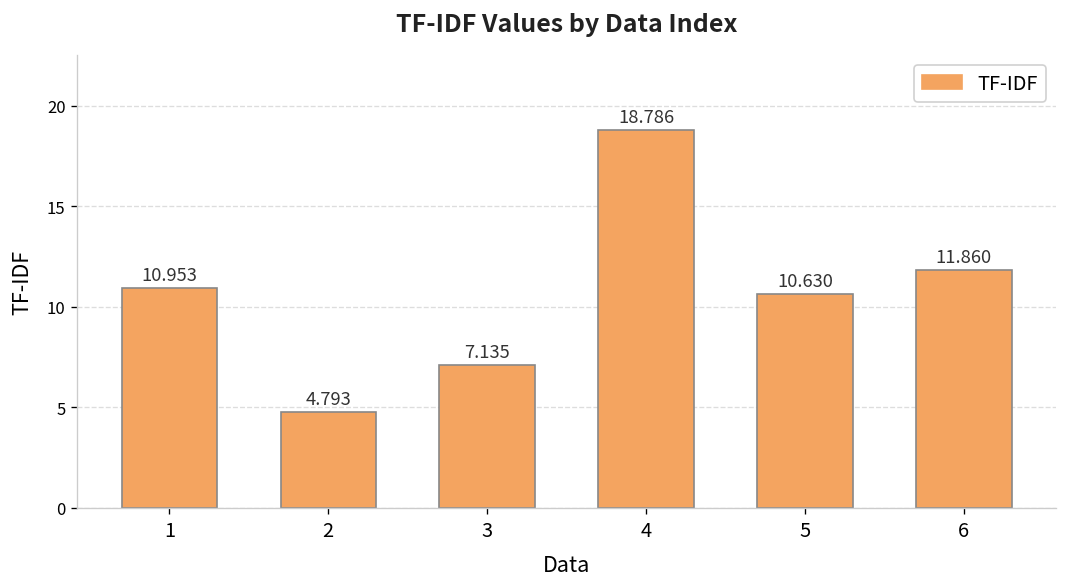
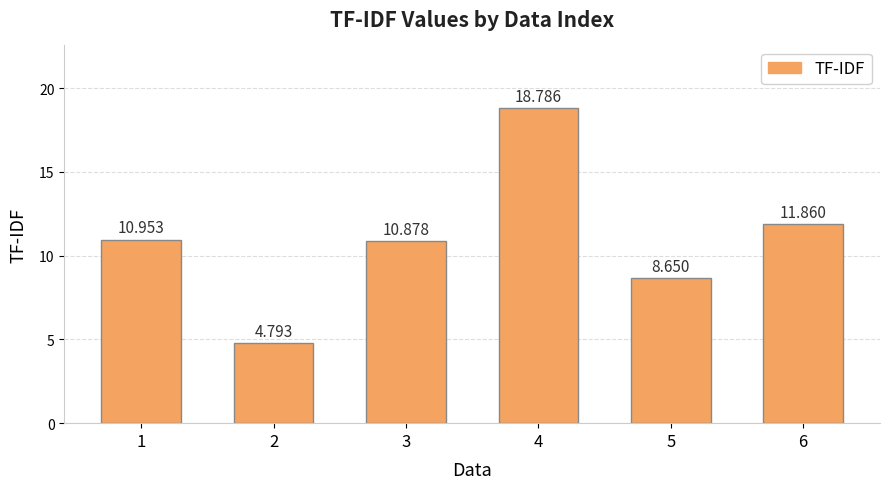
3: 7.135 -> 10.878
5: 10.630 -> 8.650
